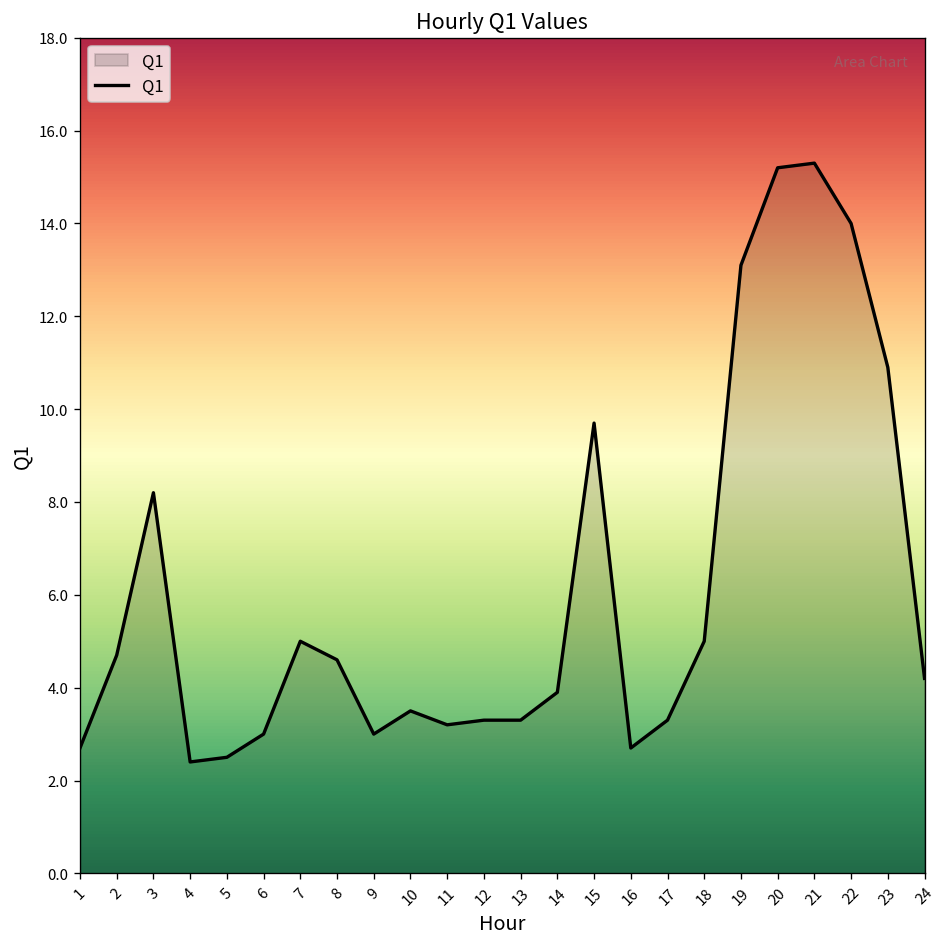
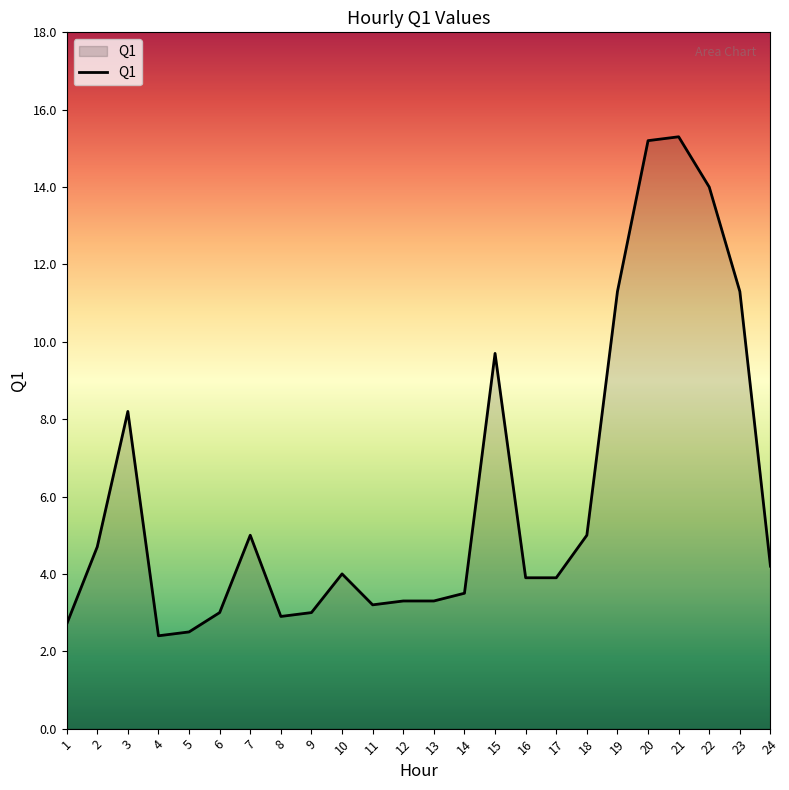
8: 4.6 -> 2.9
10: 3.5 -> 4.0
14: 3.9 -> 3.5
16: 2.7 -> 3.9
17: 3.3 -> 3.9
19: 13.1 -> 11.3
23: 10.9 -> 11.3
